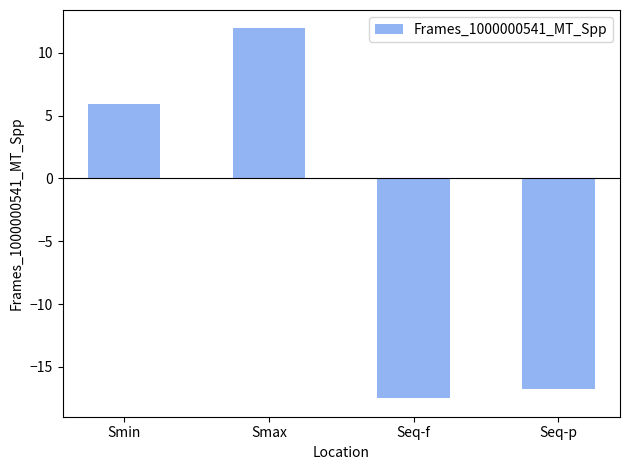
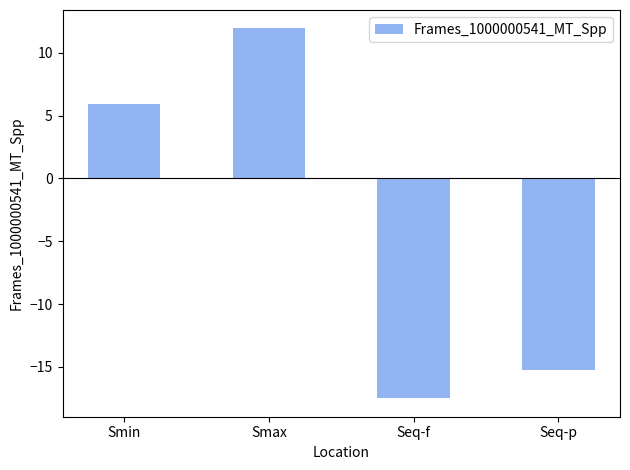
Seq-p: -16.8 -> -15.2
